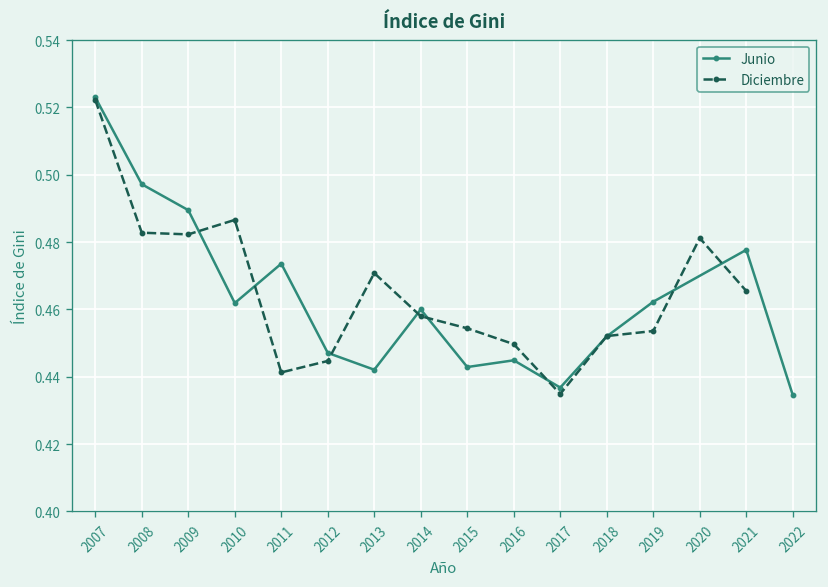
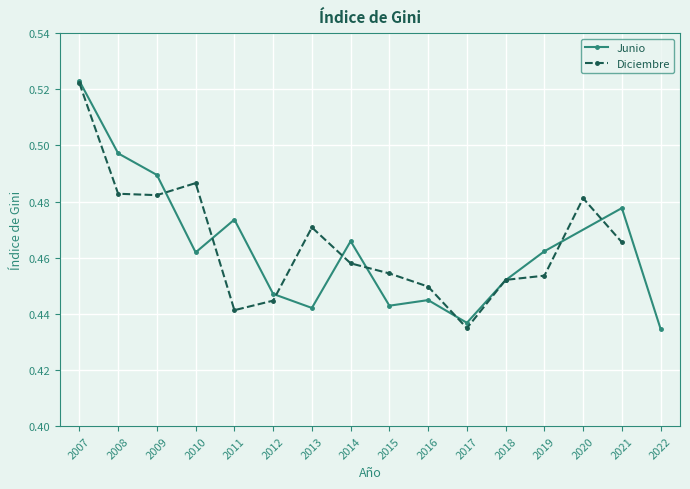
Junio, 2014: 0.460 -> 0.466
